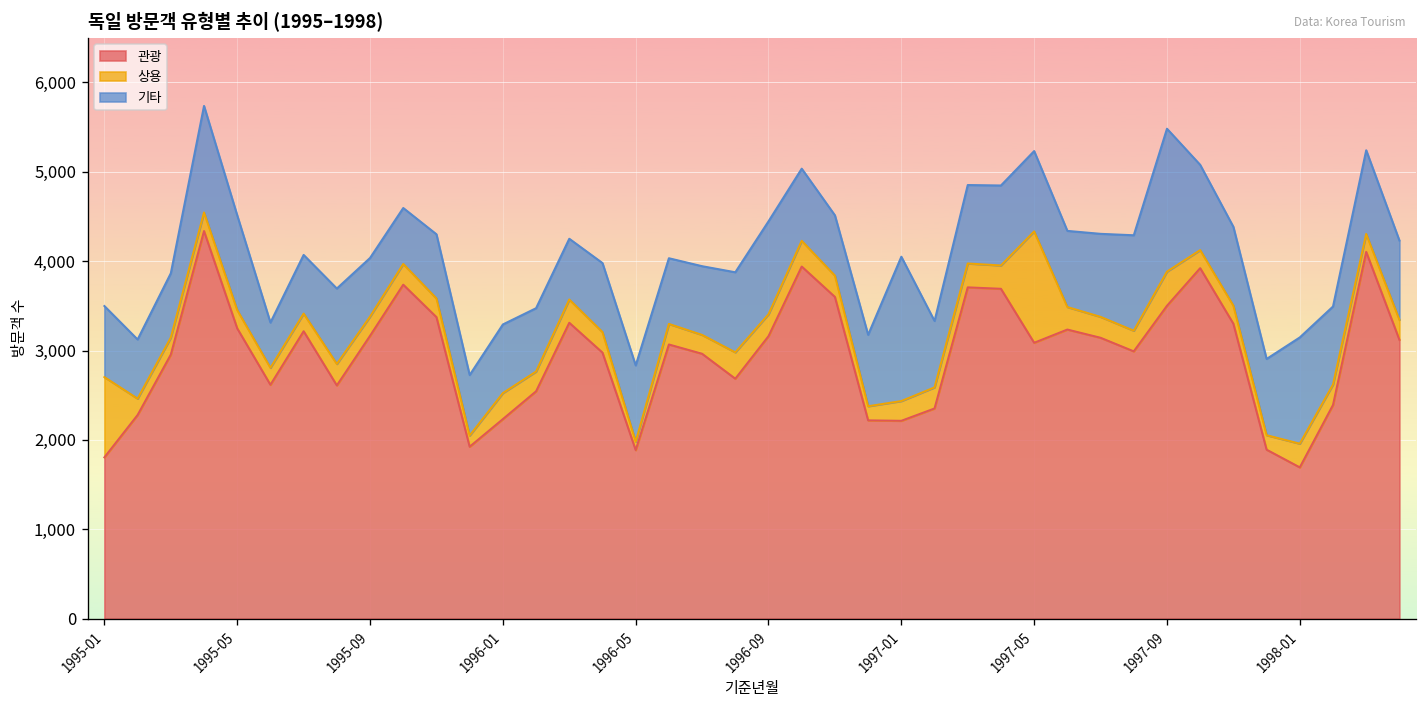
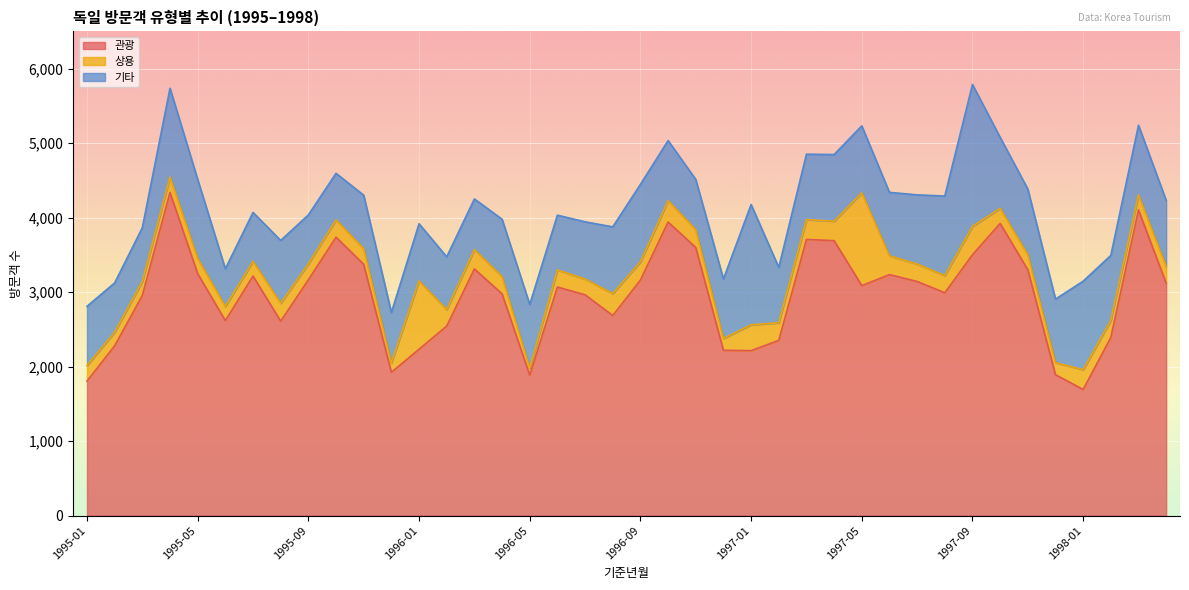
상용, 1995-01: 900 -> 200
상용, 1996-01: 300 -> 900
상용, 1997-01: 200 -> 300
기타, 1997-09: 1,600 -> 1,900
